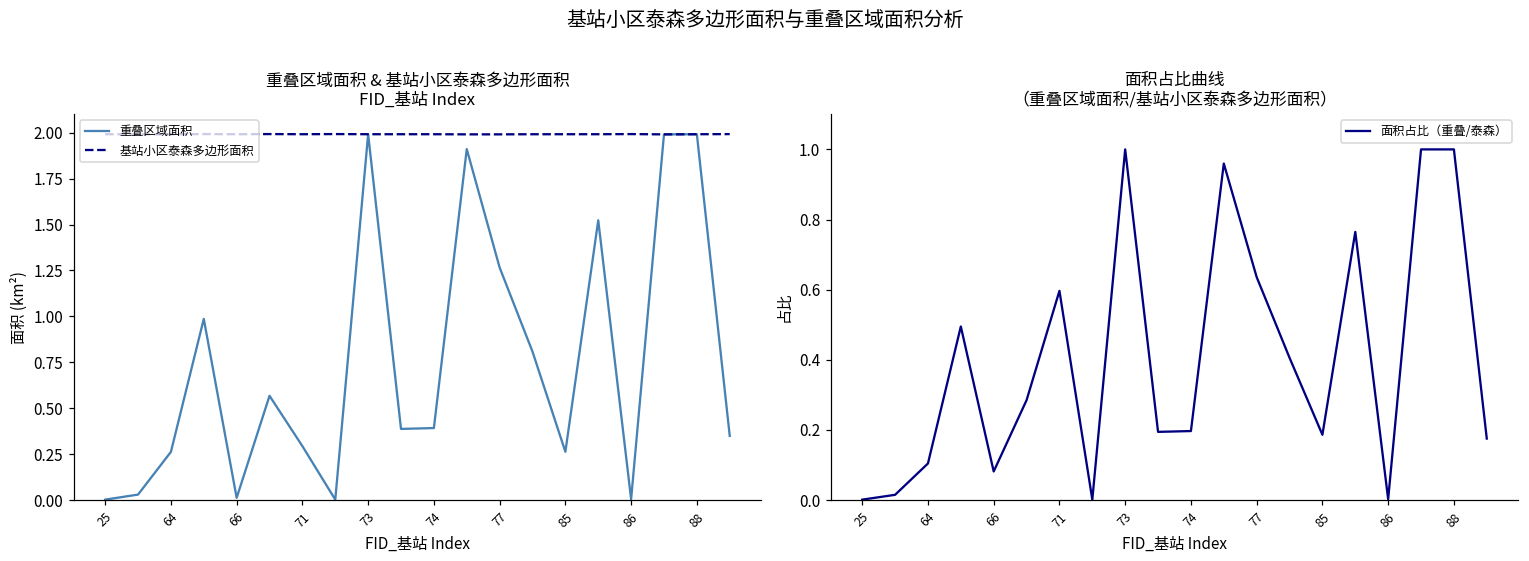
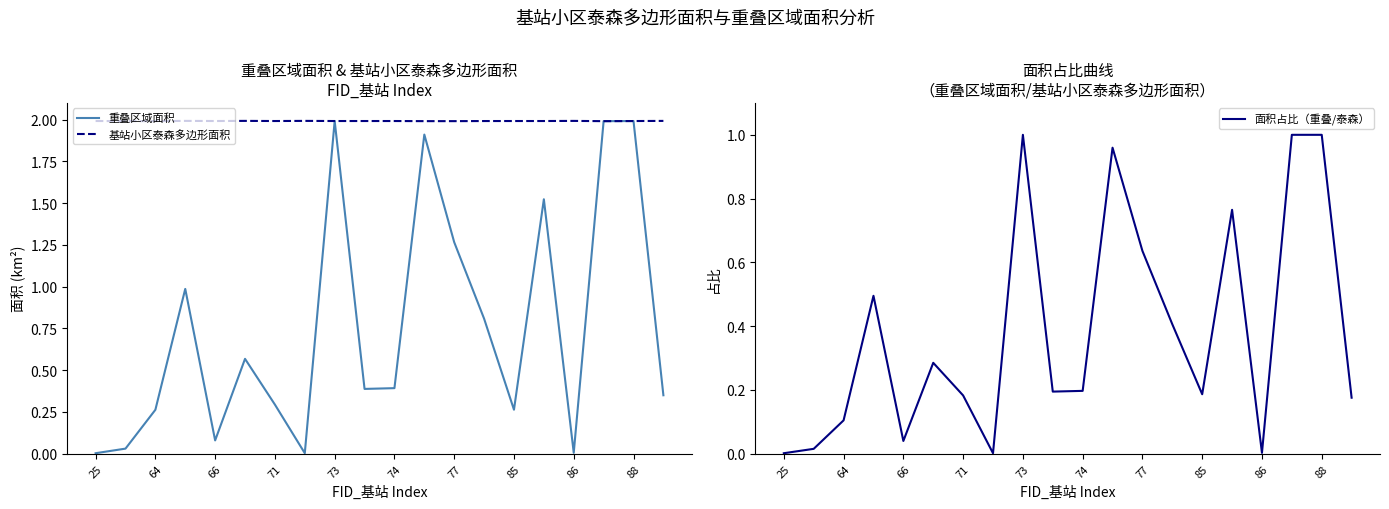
重叠区域面积 & 基站小区泰森多边形面积 FID_基站 Index, 重叠区域面积, 66: 0.01 -> 0.08
面积占比曲线 （重叠区域面积/基站小区泰森多边形面积）, 66: 0.08 -> 0.04
面积占比曲线 （重叠区域面积/基站小区泰森多边形面积）, 71: 0.60 -> 0.18
